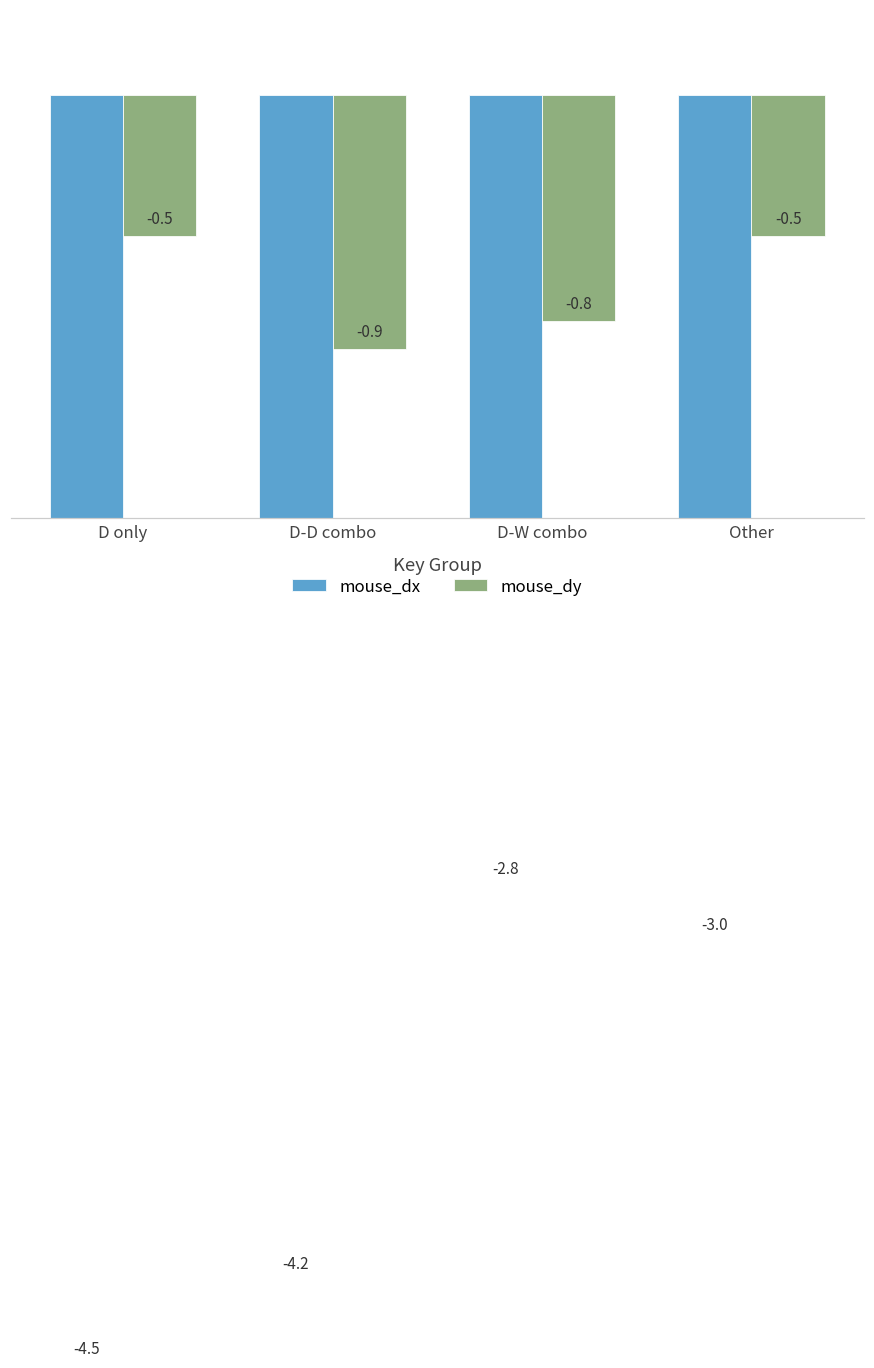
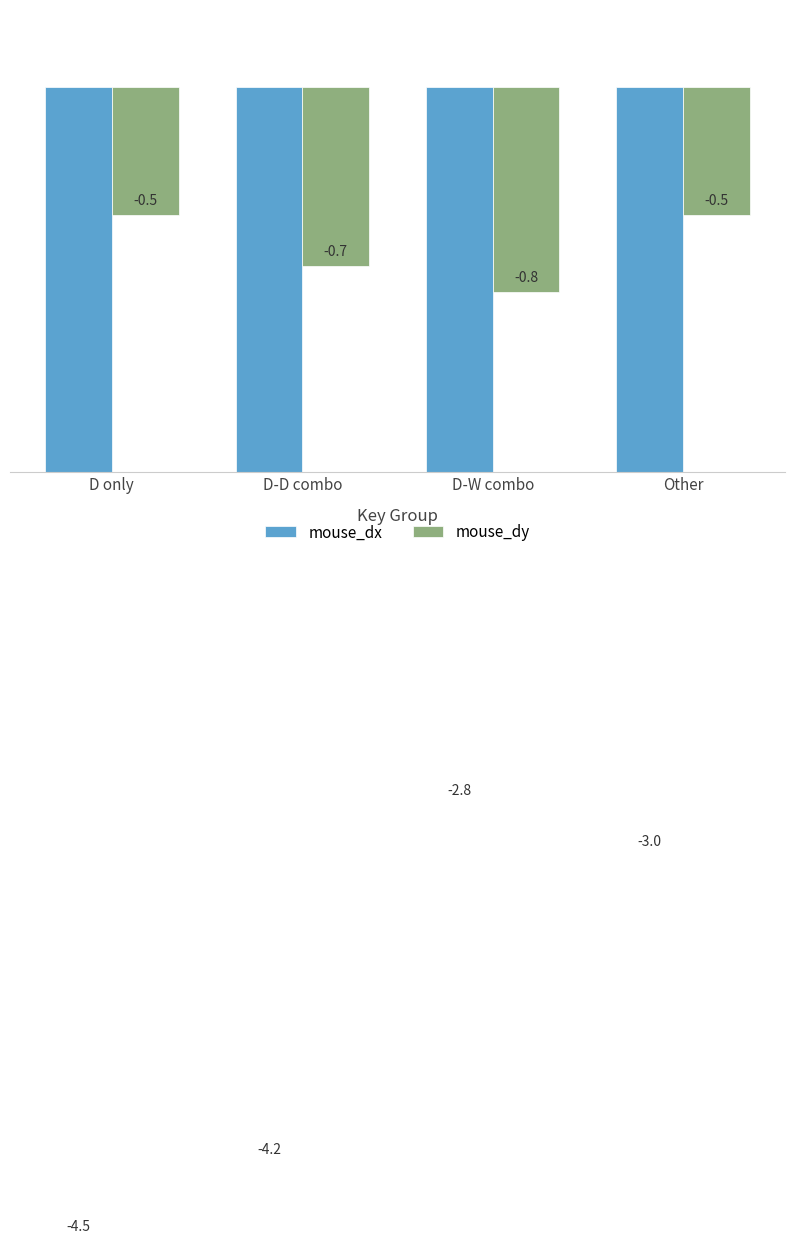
mouse_dy, D-D combo: -0.9 -> -0.7
